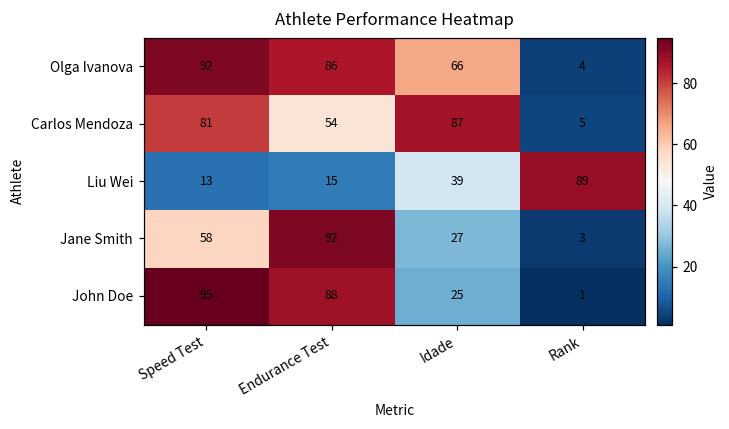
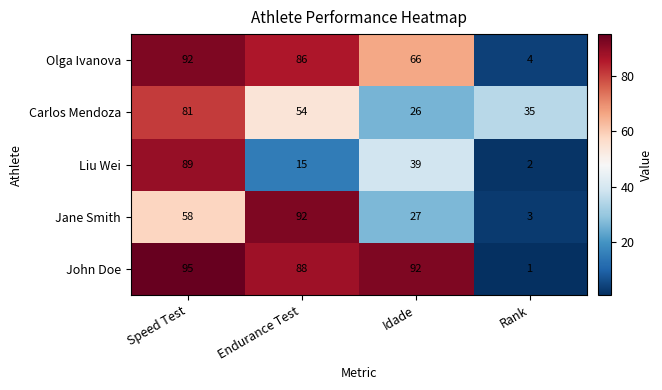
Carlos Mendoza, Idade: 87 -> 26
Carlos Mendoza, Rank: 5 -> 35
Liu Wei, Speed Test: 13 -> 89
Liu Wei, Rank: 89 -> 2
John Doe, Idade: 25 -> 92
